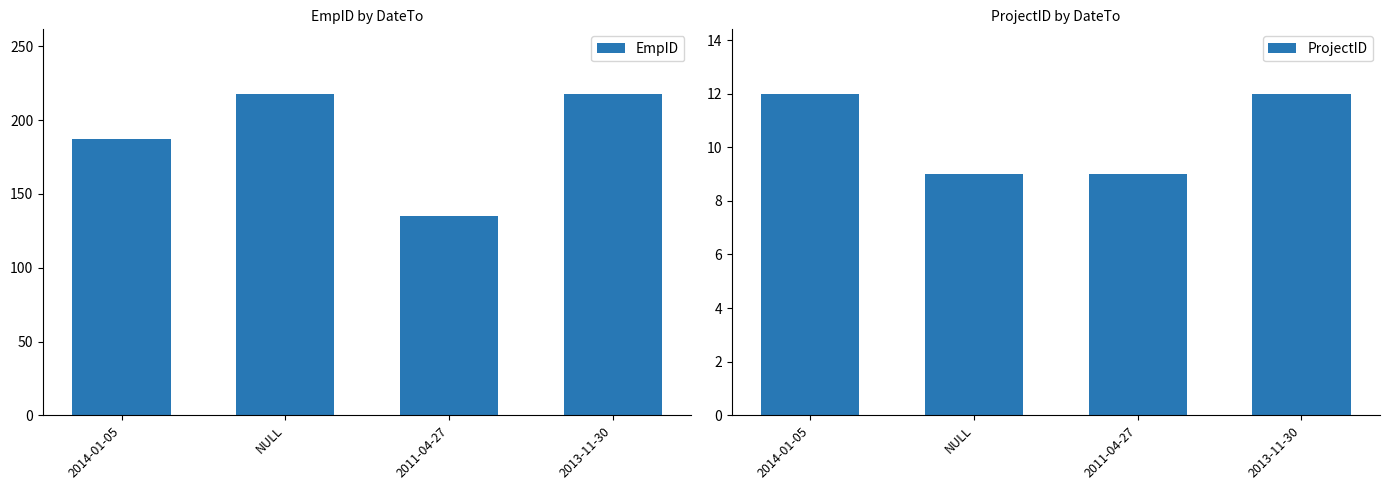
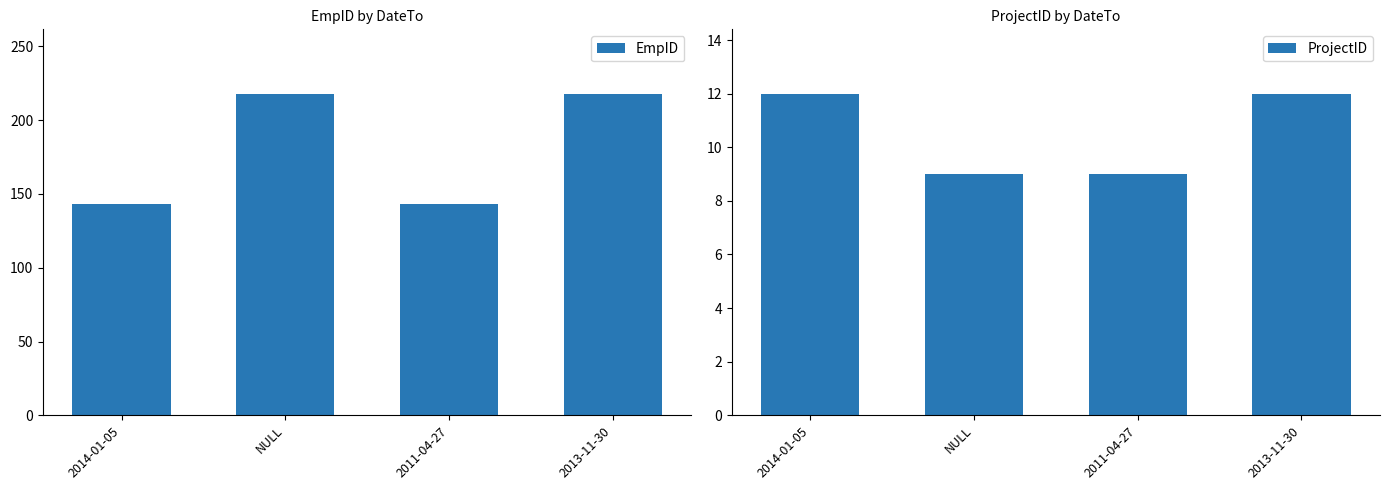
EmpID by DateTo, 2014-01-05: 187 -> 143
EmpID by DateTo, 2011-04-27: 135 -> 143
